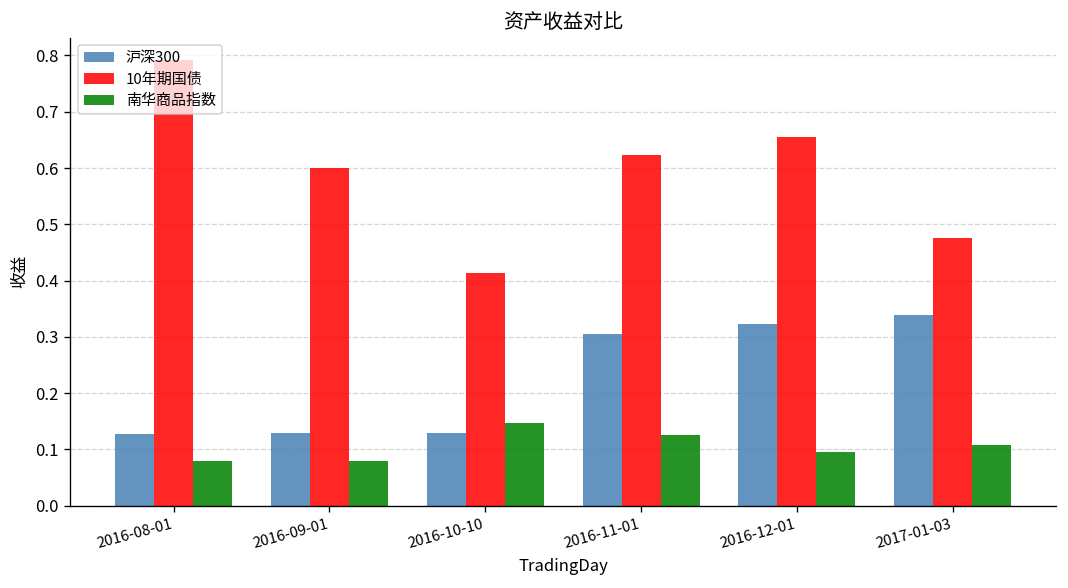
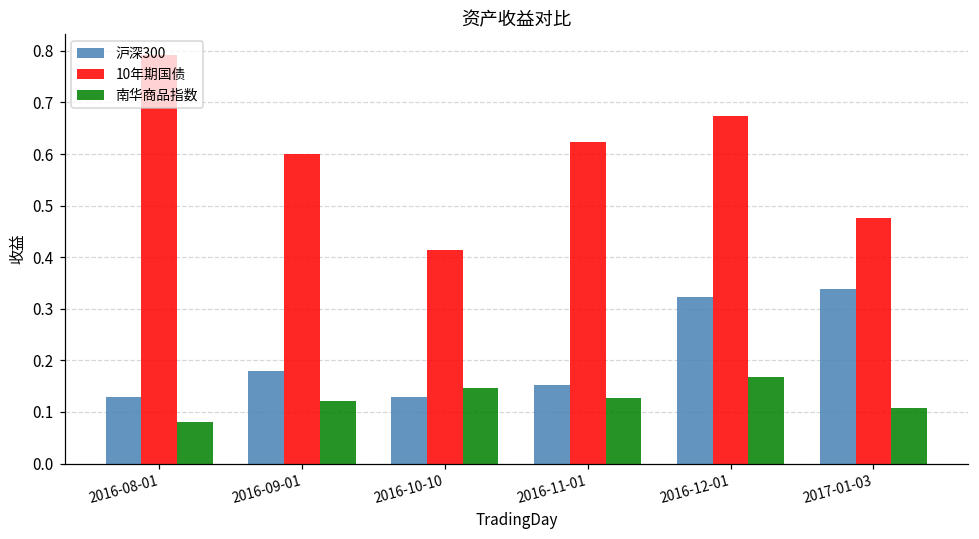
沪深300, 2016-09-01: 0.13 -> 0.18
南华商品指数, 2016-09-01: 0.08 -> 0.12
沪深300, 2016-11-01: 0.31 -> 0.15
10年期国债, 2016-12-01: 0.65 -> 0.67
南华商品指数, 2016-12-01: 0.09 -> 0.17
